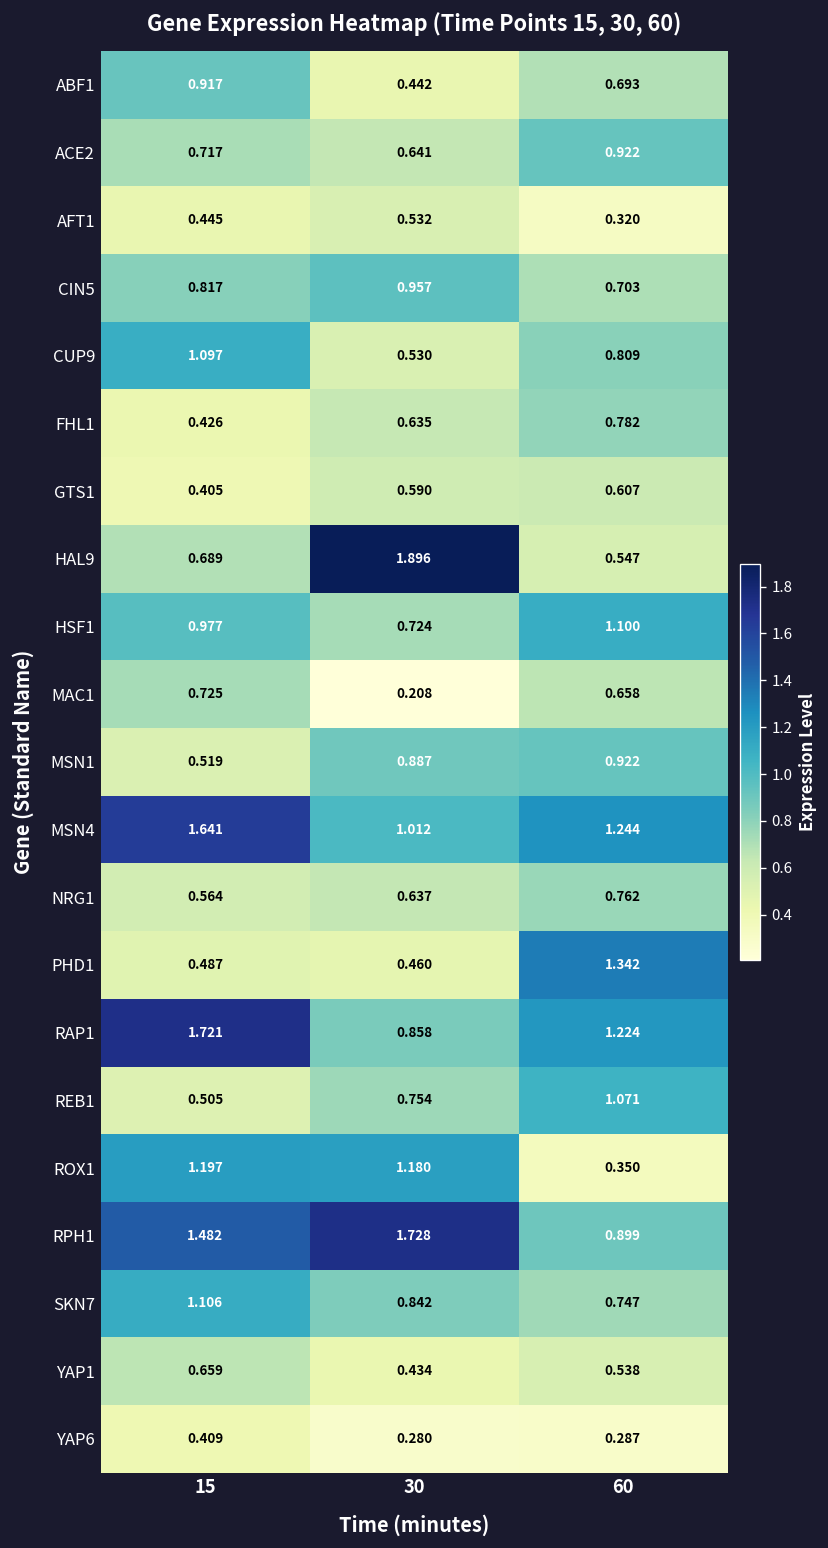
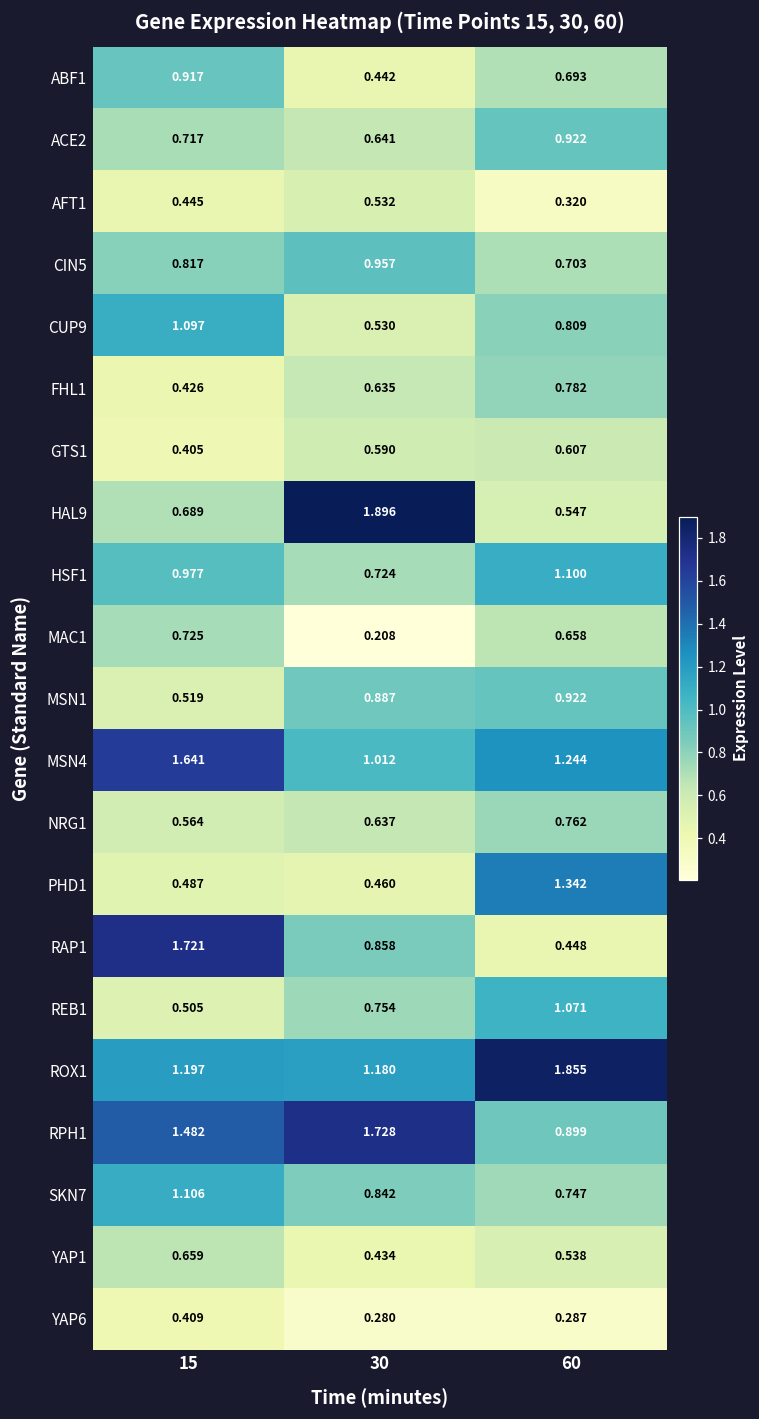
RAP1, 60: 1.224 -> 0.448
ROX1, 60: 0.350 -> 1.855
